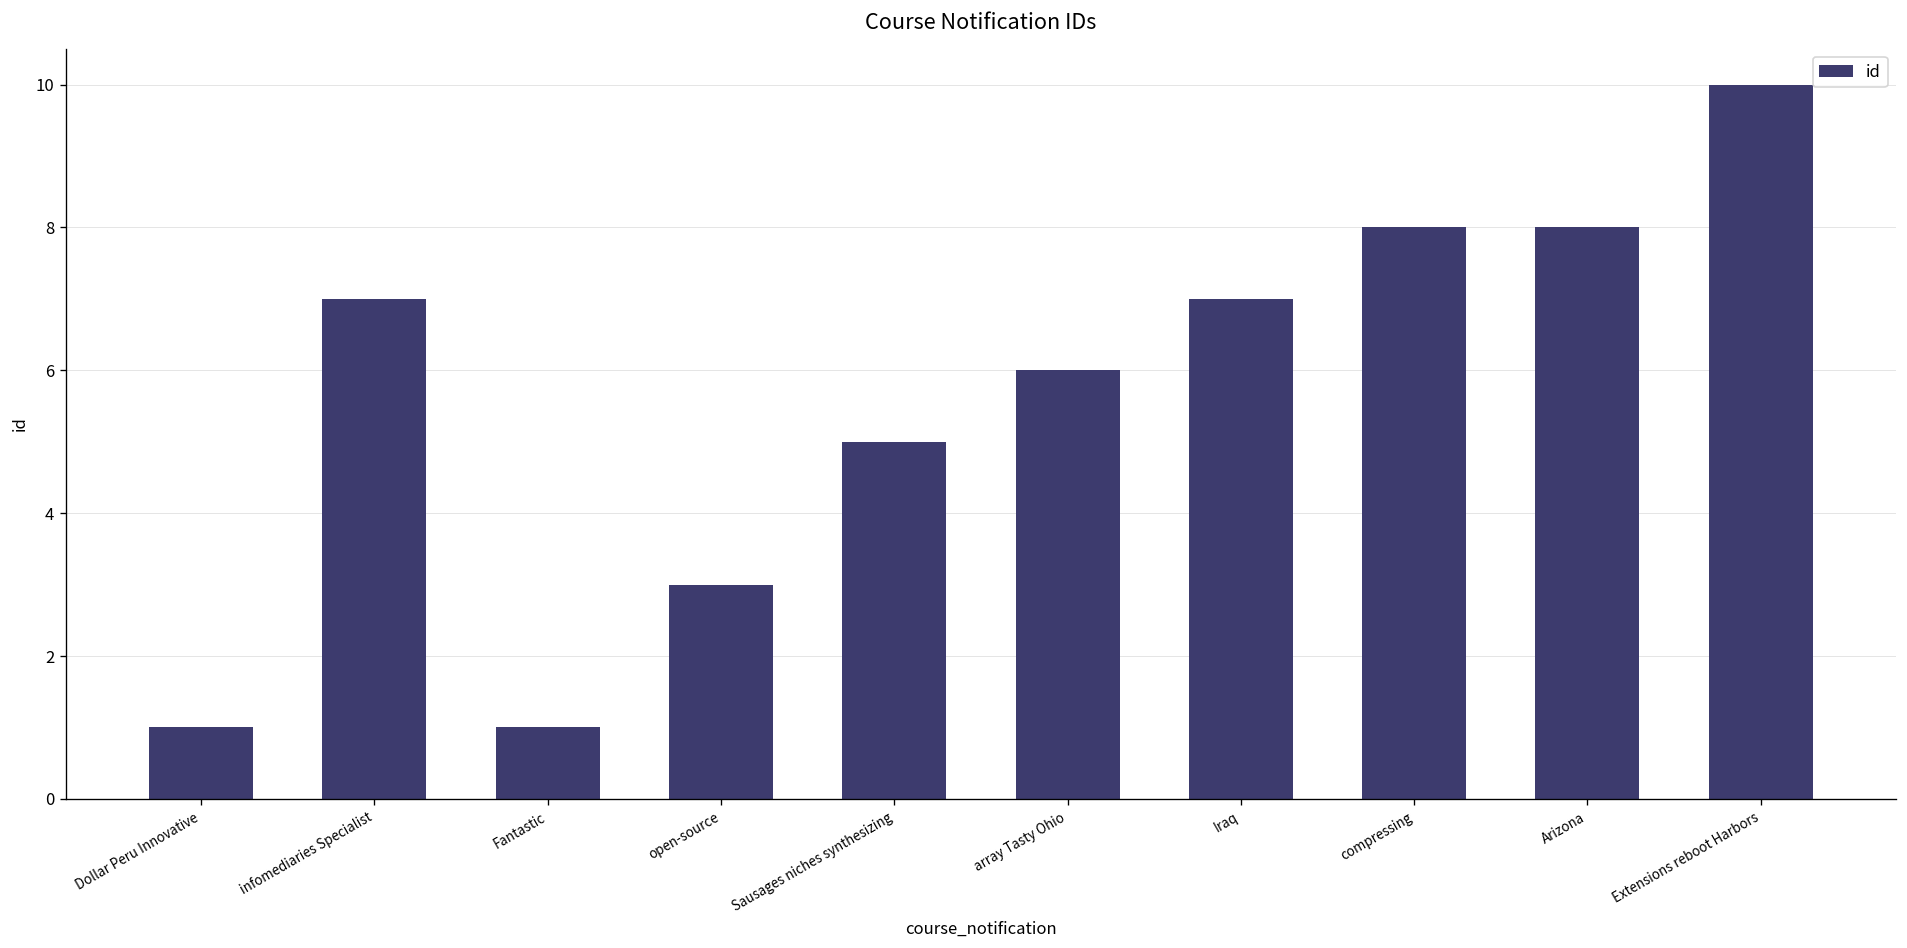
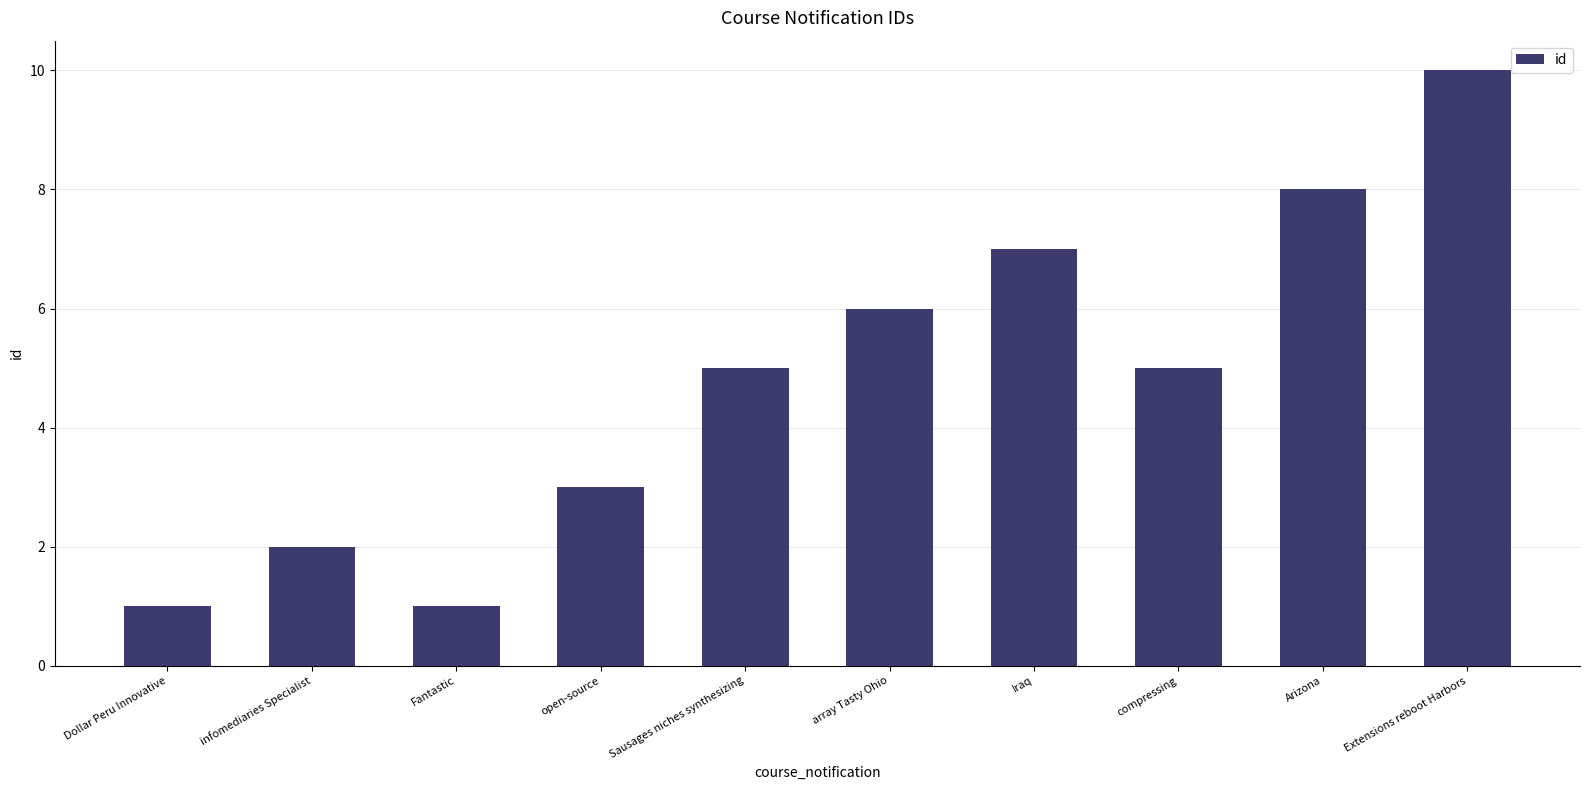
infomediaries Specialist: 7 -> 2
compressing: 8 -> 5
